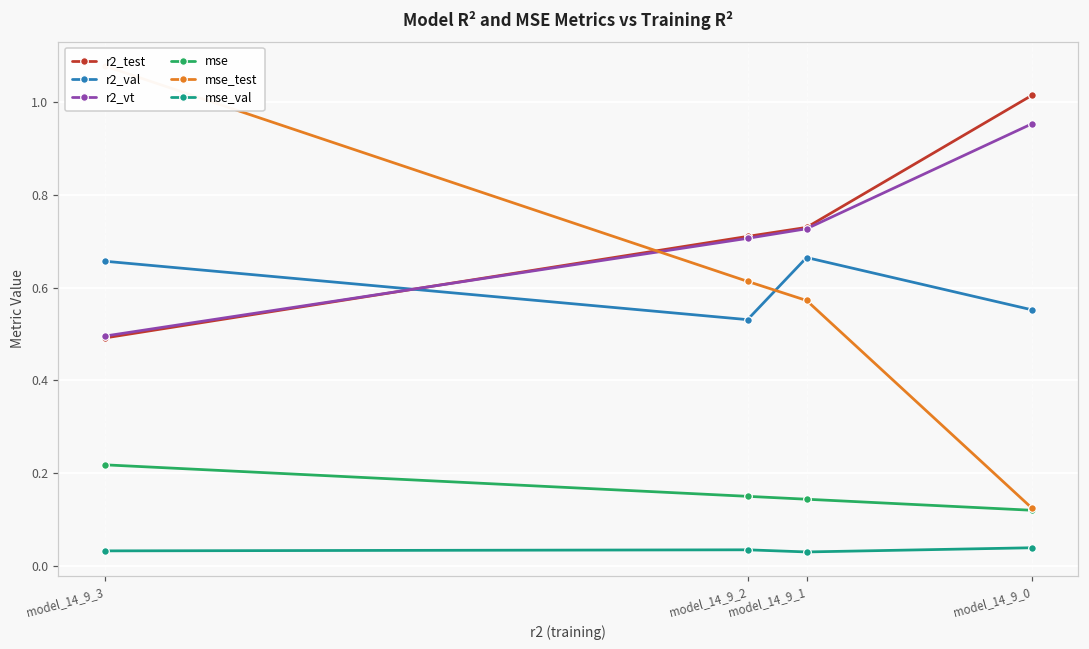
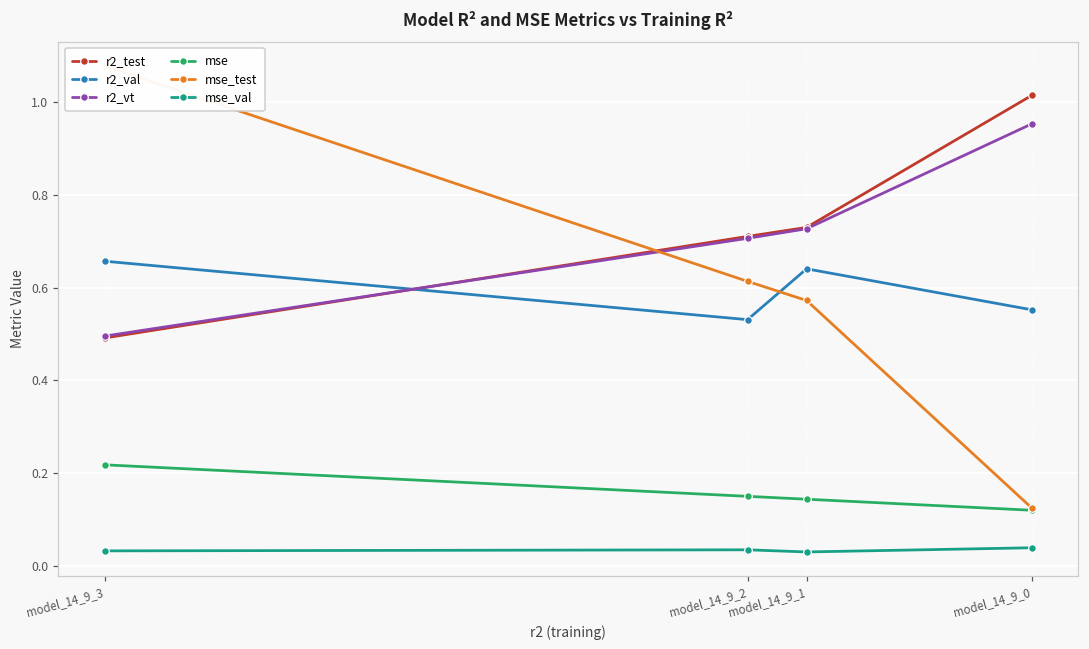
r2_val, model_14_9_1: 0.67 -> 0.64
